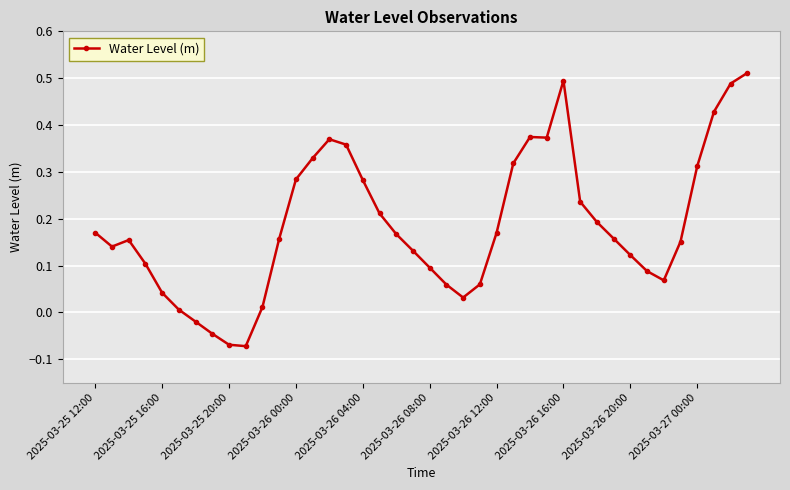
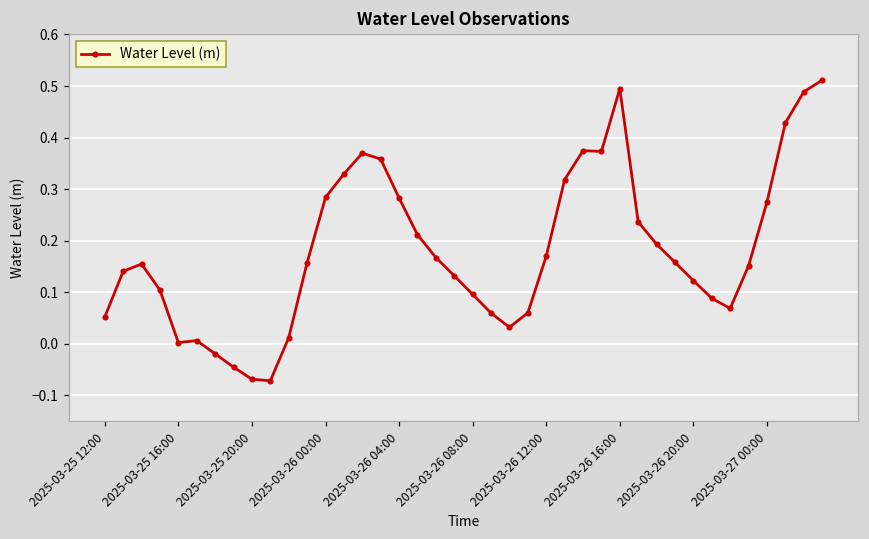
2025-03-25 12:00: 0.17 -> 0.05
2025-03-25 16:00: 0.04 -> 0.00
2025-03-27 00:00: 0.31 -> 0.27
